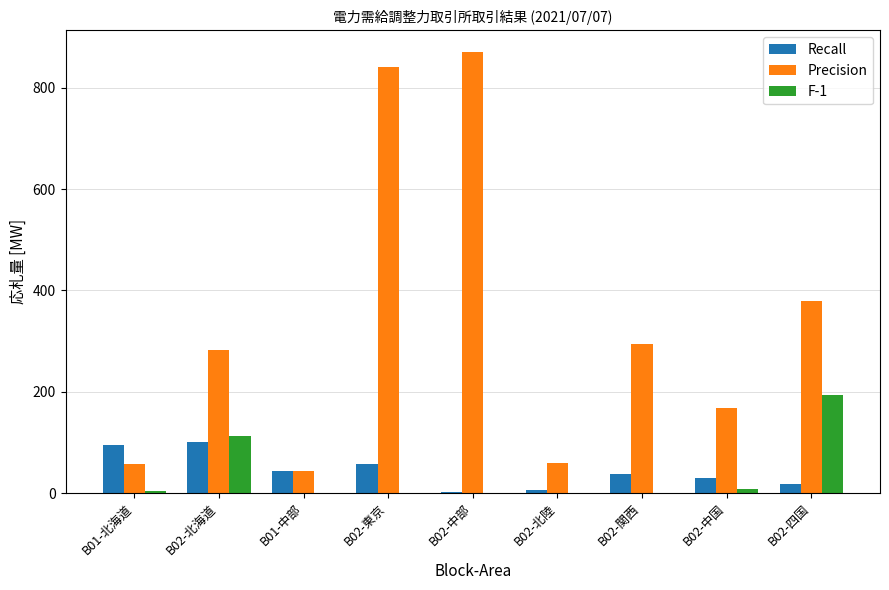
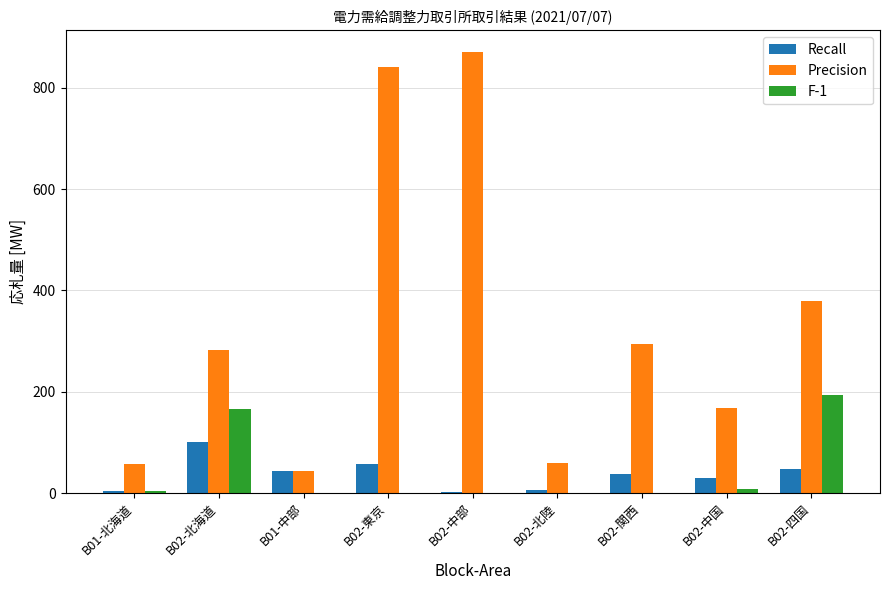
Recall, B01-北海道: 100 -> 10
F-1, B02-北海道: 110 -> 170
Recall, B02-四国: 20 -> 50
